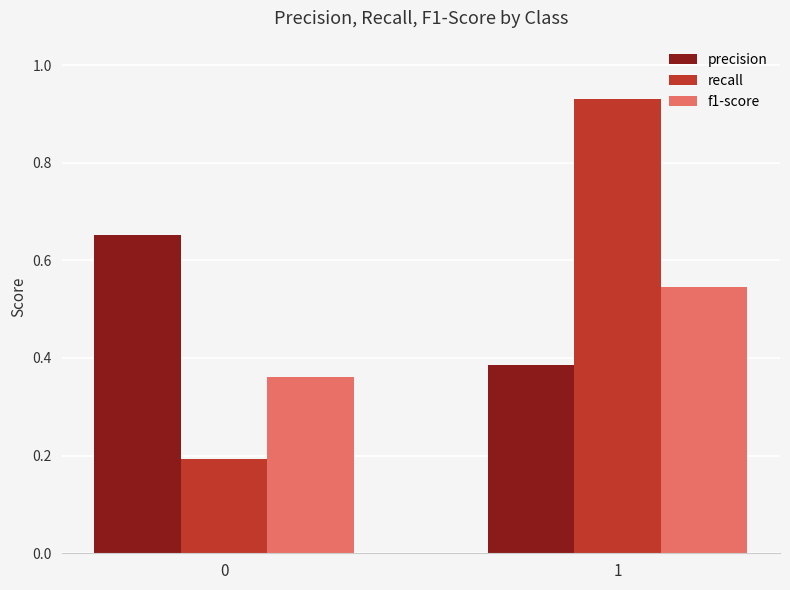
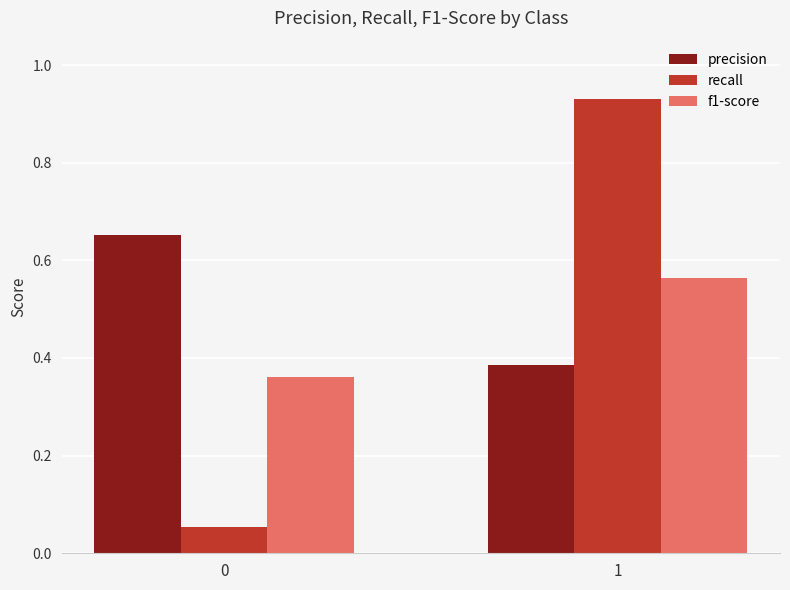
recall, 0: 0.19 -> 0.05
f1-score, 1: 0.55 -> 0.56
